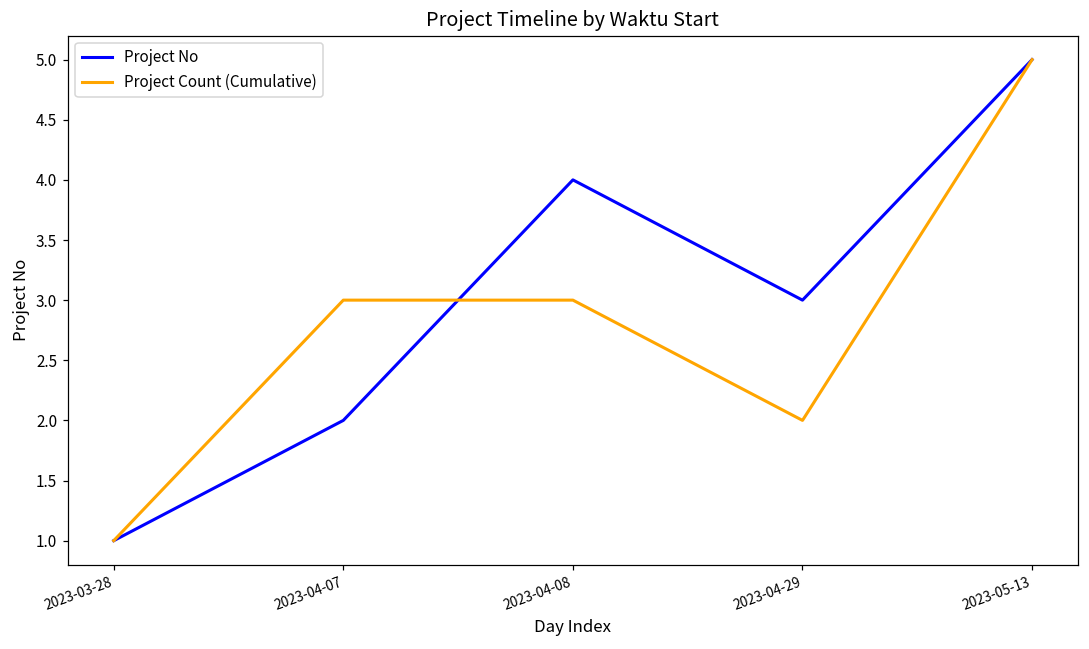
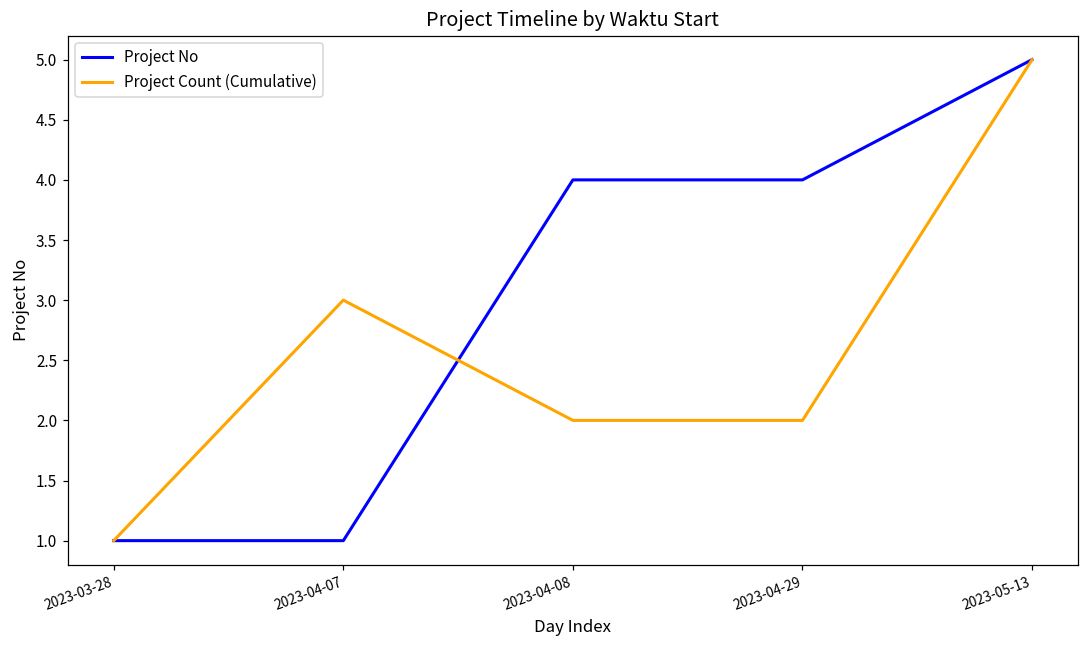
Project No, 2023-04-07: 2 -> 1
Project Count (Cumulative), 2023-04-08: 3 -> 2
Project No, 2023-04-29: 3 -> 4
